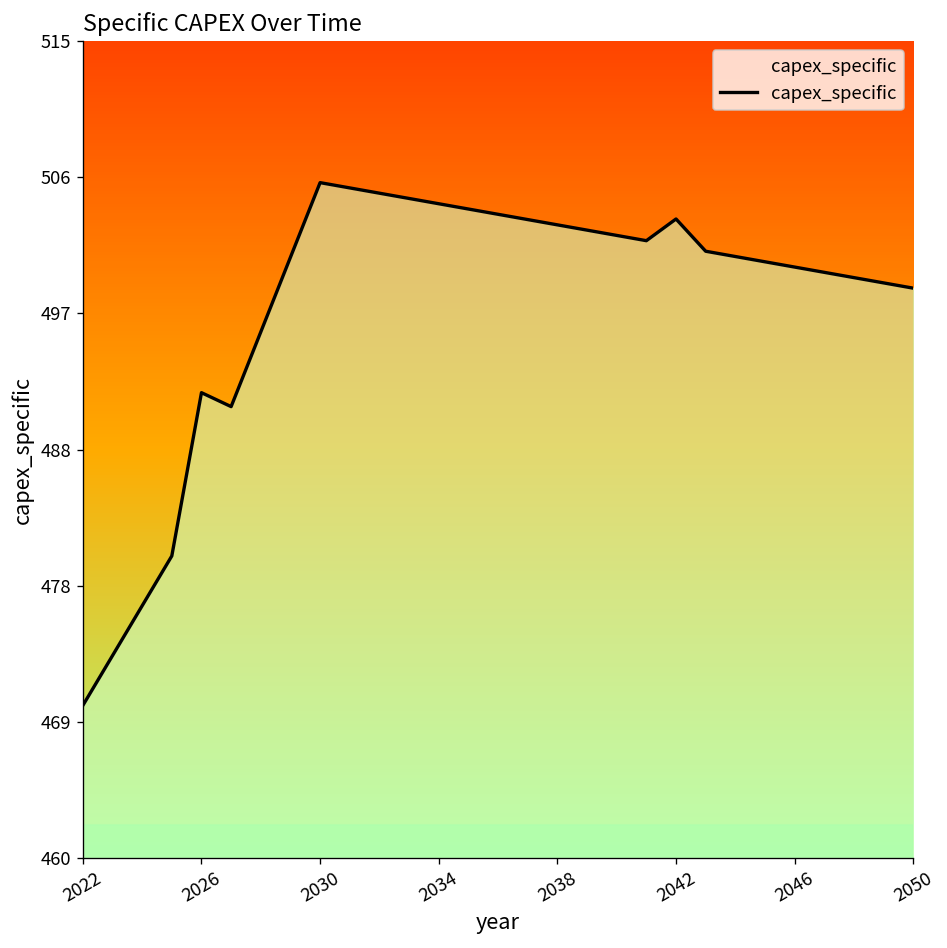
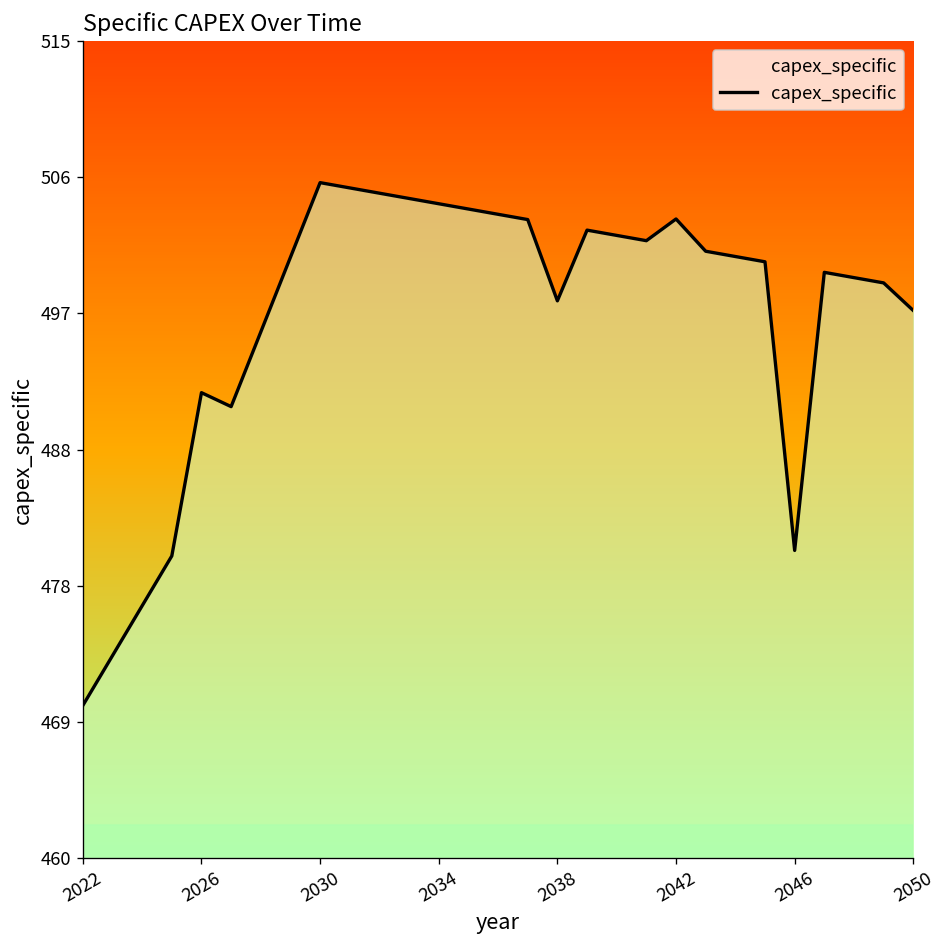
2038: 502.6 -> 497.5
2046: 499.8 -> 480.7
2050: 498.4 -> 496.9
